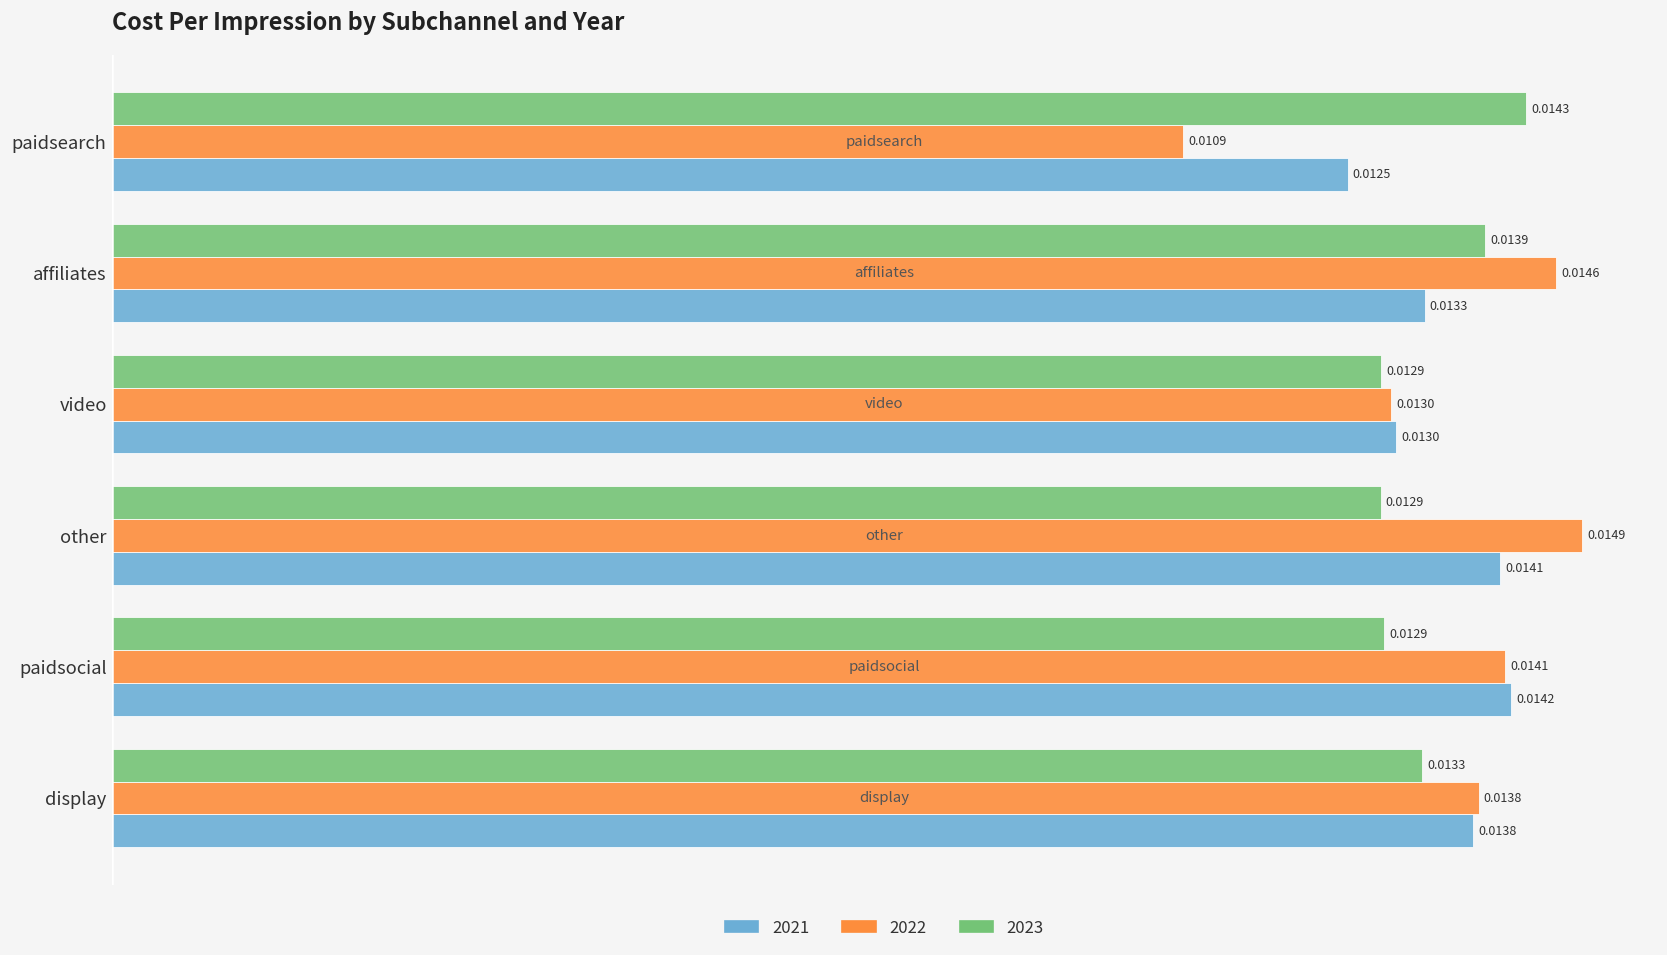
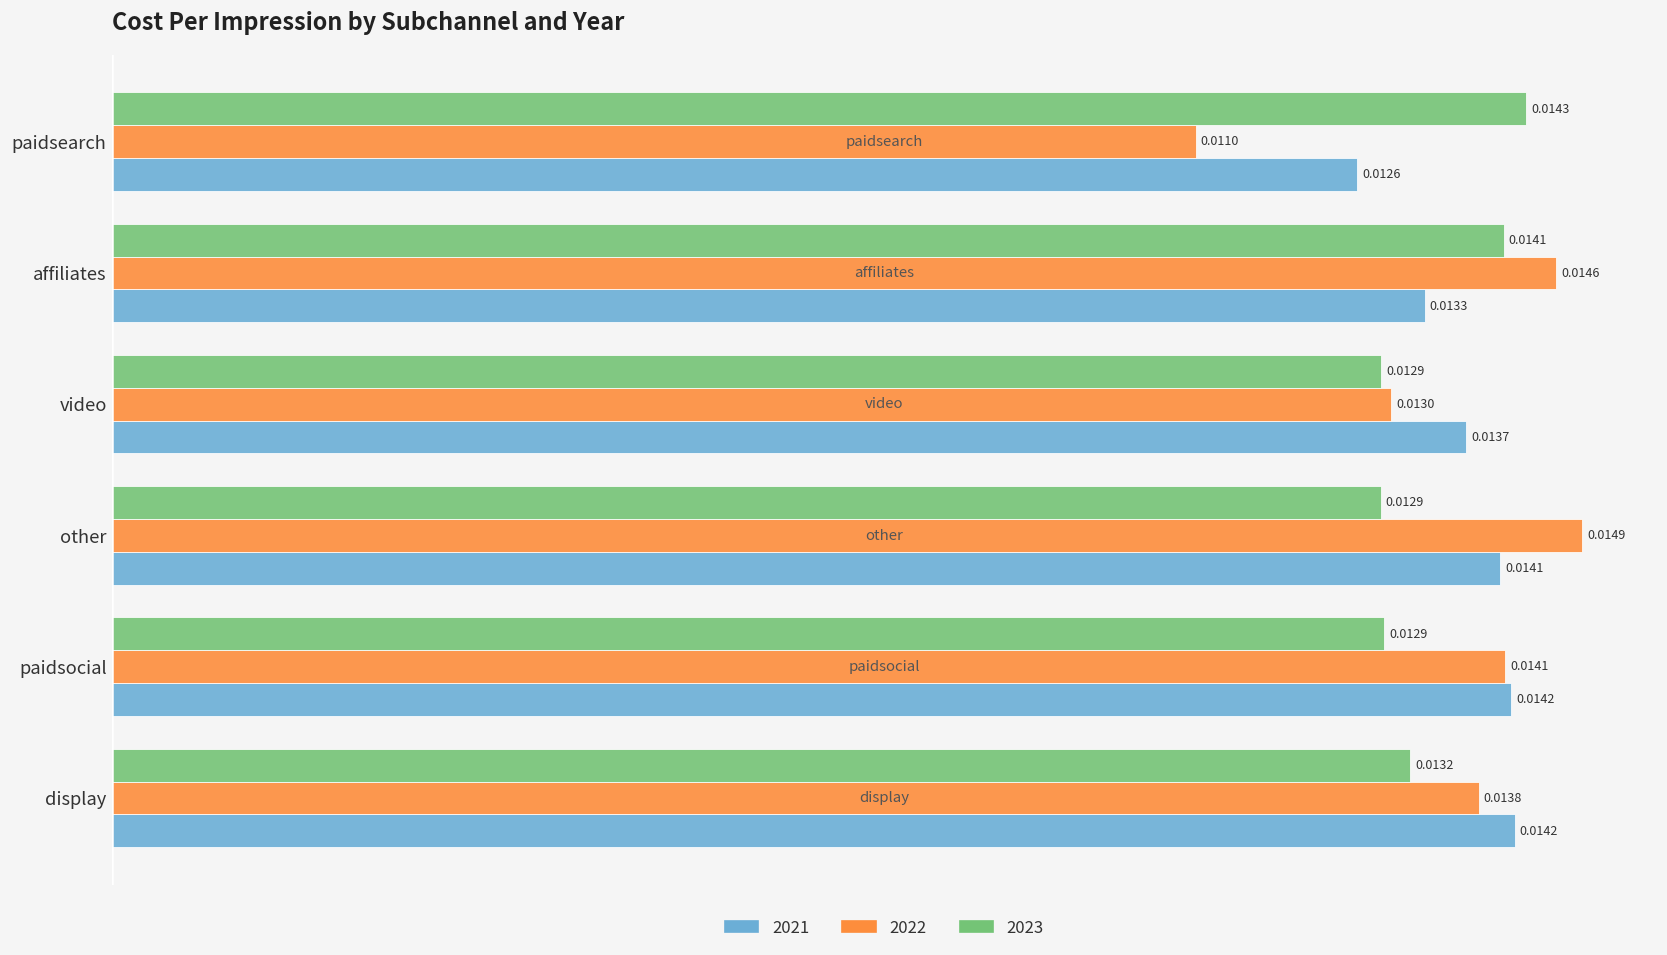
2022, paidsearch: 0.0109 -> 0.0110
2021, paidsearch: 0.0125 -> 0.0126
2023, affiliates: 0.0139 -> 0.0141
2021, video: 0.0130 -> 0.0137
2023, display: 0.0133 -> 0.0132
2021, display: 0.0138 -> 0.0142
